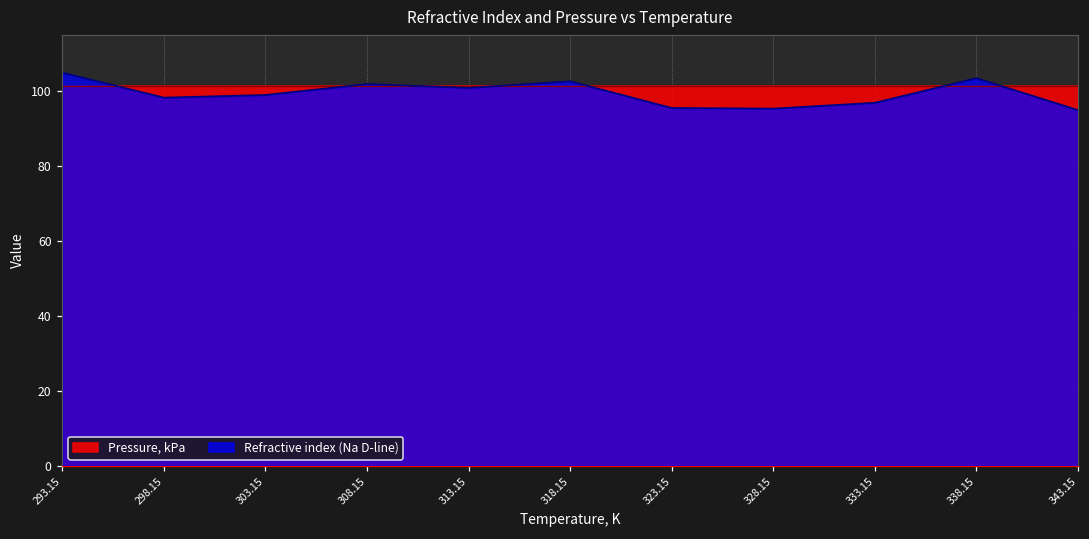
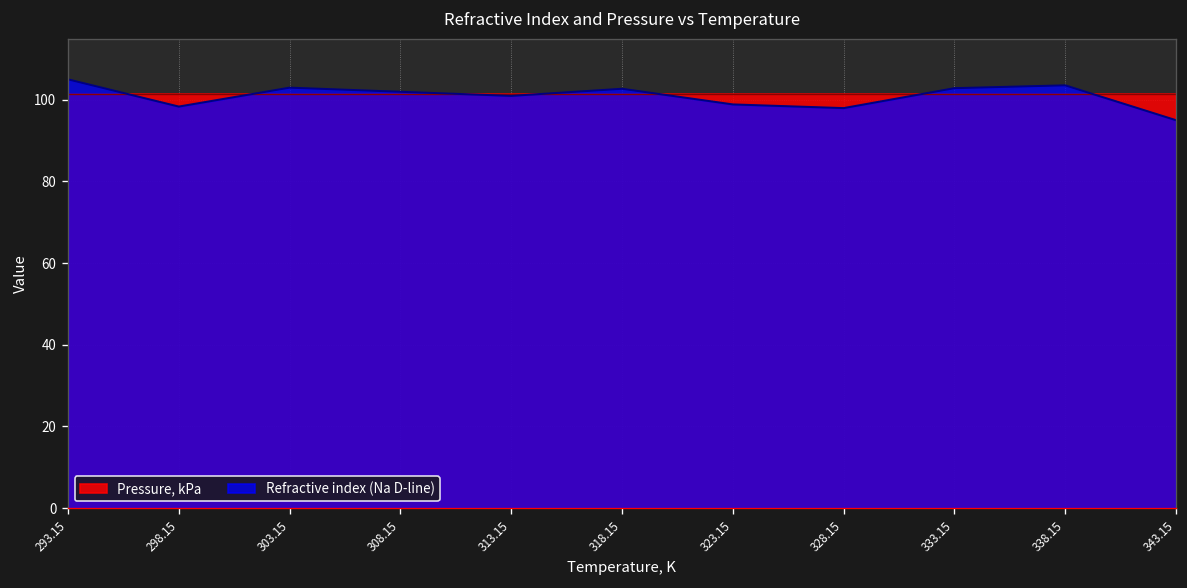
Refractive index (Na D-line), 303.15: 99 -> 103
Refractive index (Na D-line), 323.15: 96 -> 99
Refractive index (Na D-line), 328.15: 95 -> 98
Refractive index (Na D-line), 333.15: 97 -> 103
